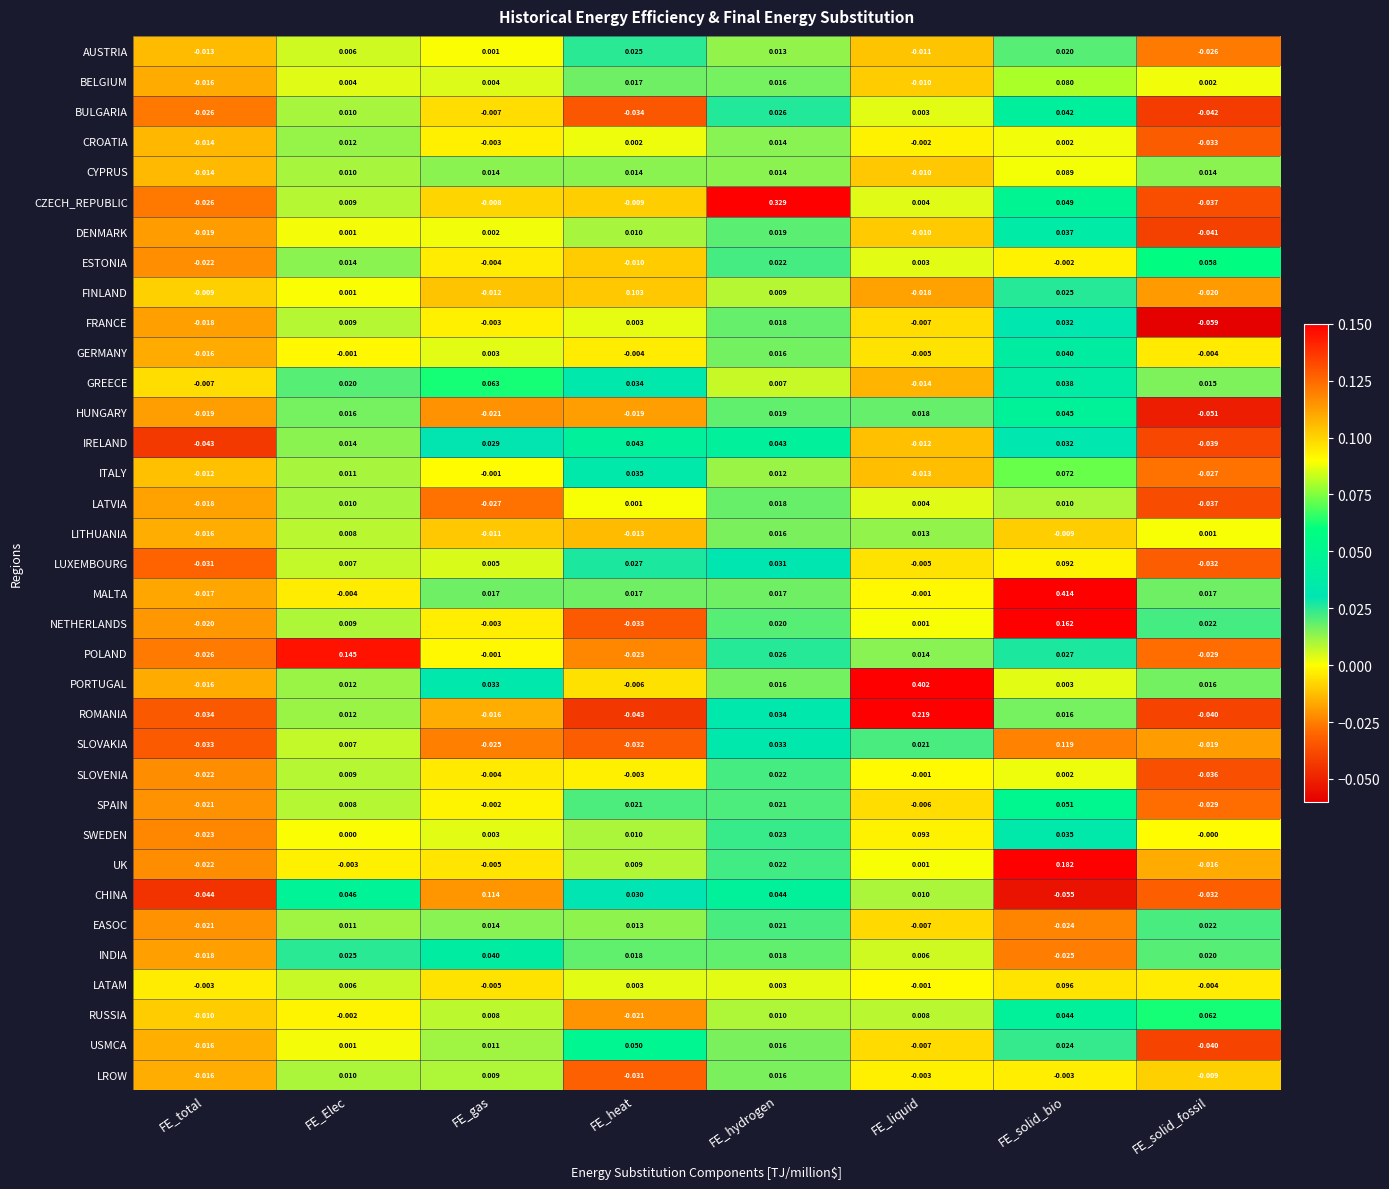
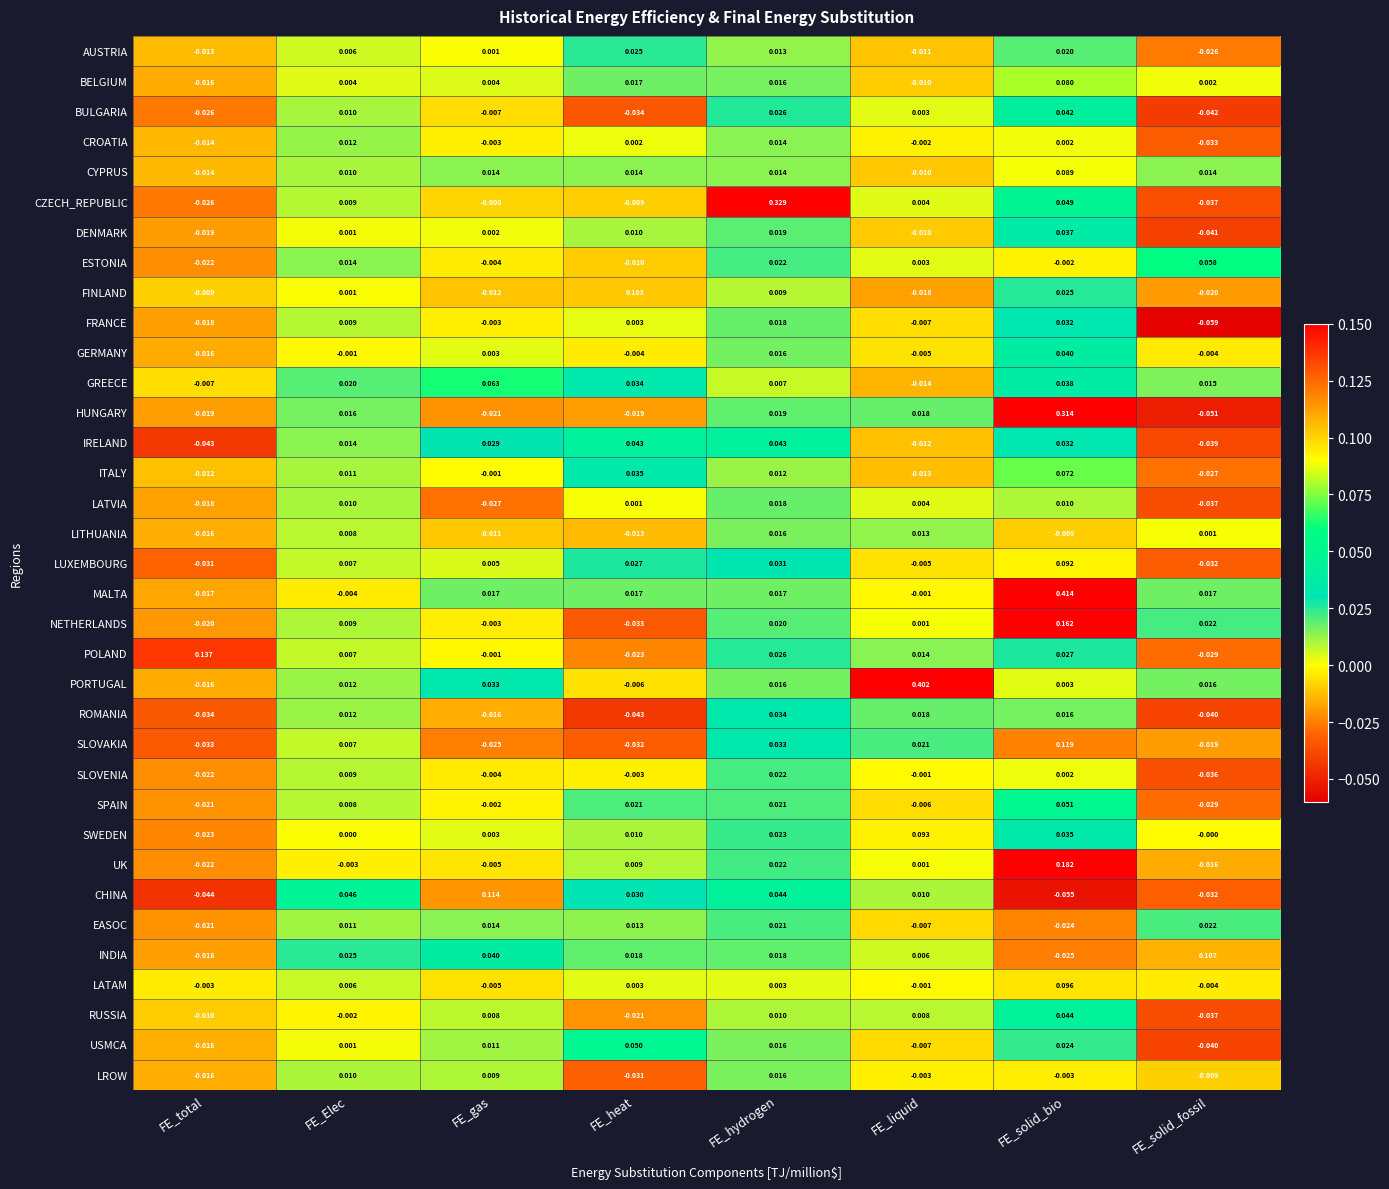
HUNGARY, FE_solid_bio: 0.045 -> 0.314
POLAND, FE_total: -0.026 -> 0.137
POLAND, FE_Elec: 0.145 -> 0.007
ROMANIA, FE_liquid: 0.219 -> 0.018
INDIA, FE_solid_fossil: 0.020 -> 0.107
RUSSIA, FE_solid_fossil: 0.062 -> -0.037
